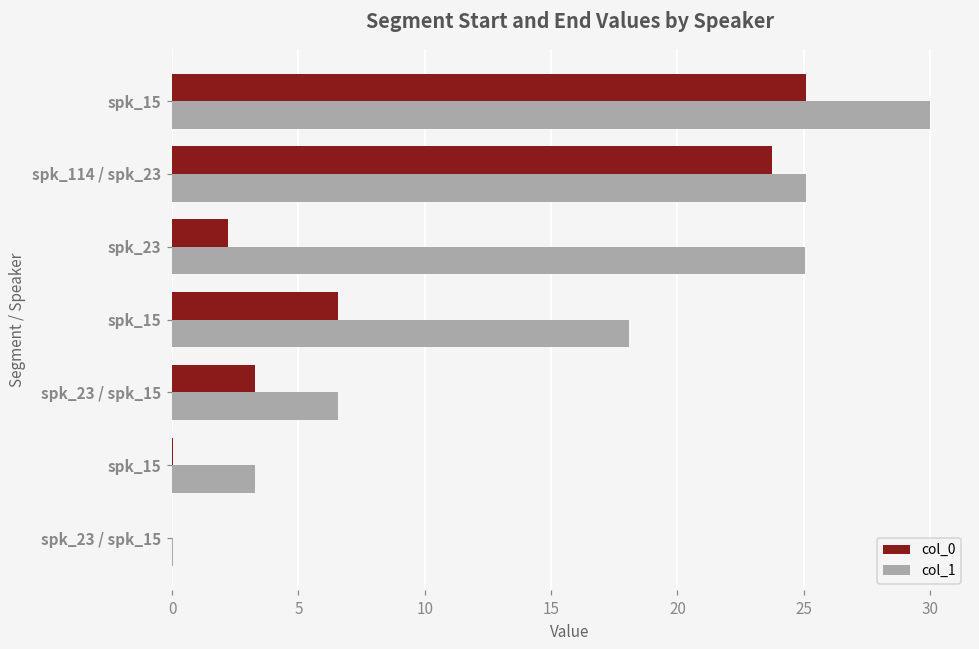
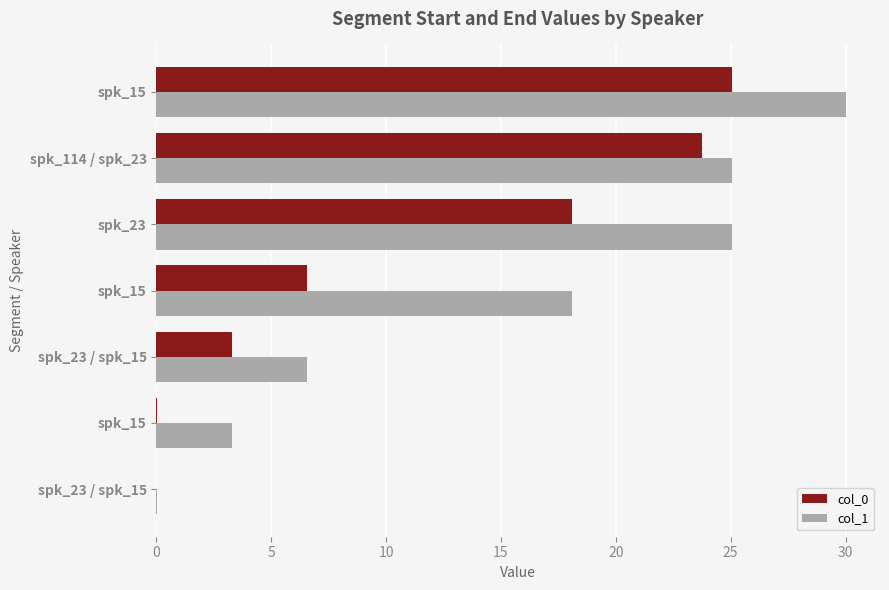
col_0, spk_23: 2.2 -> 18.1
